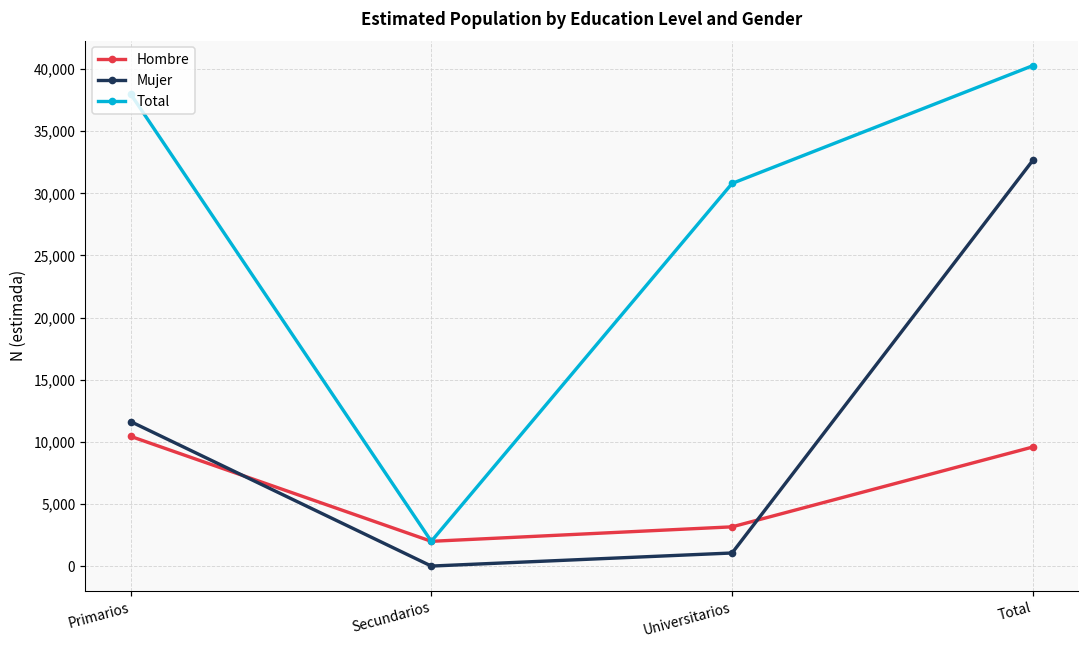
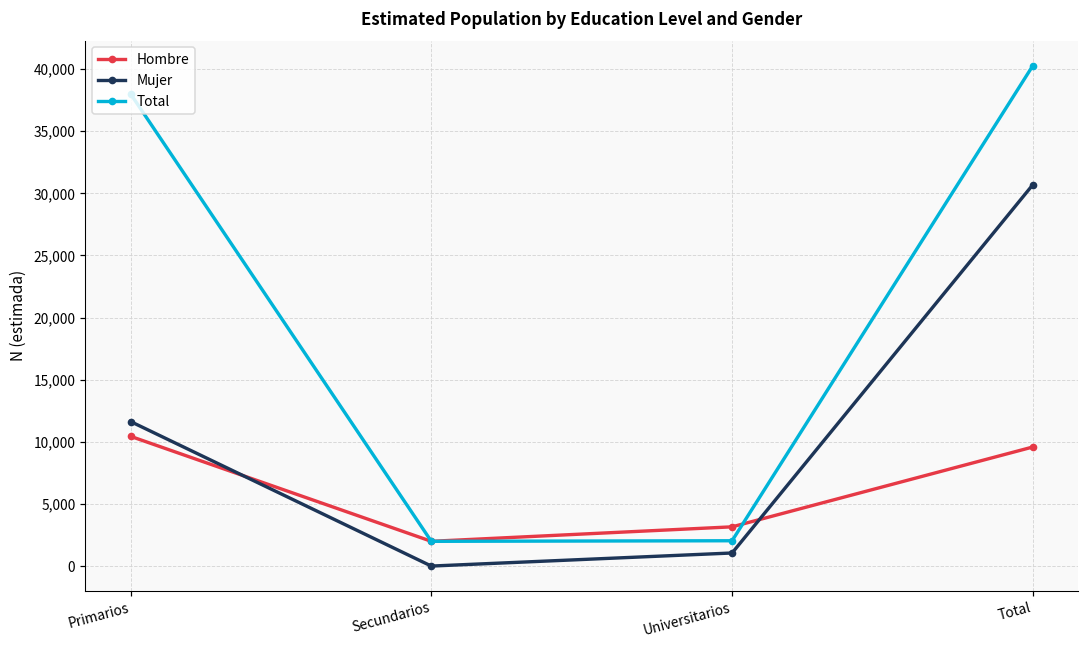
Total, Universitarios: 30,800 -> 2,000
Mujer, Total: 32,700 -> 30,700
